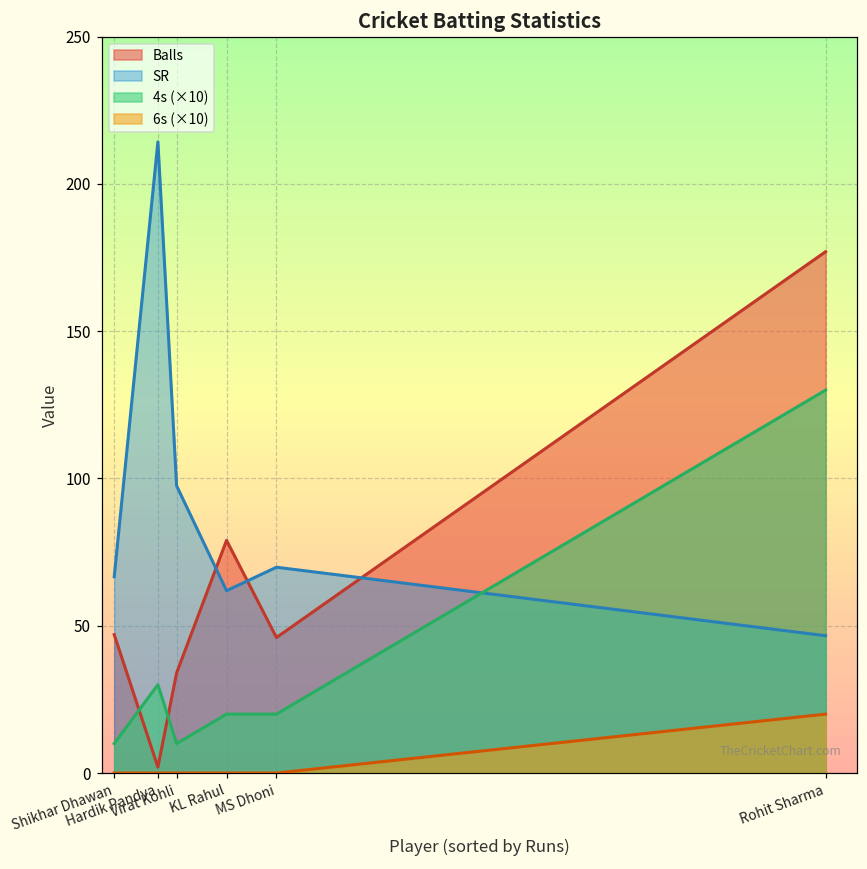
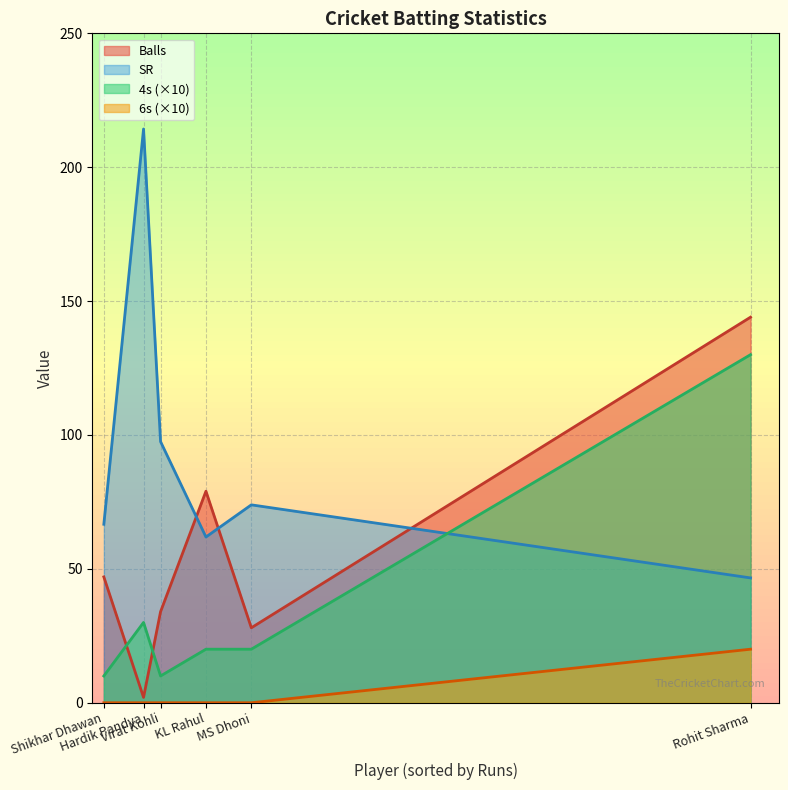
Balls, MS Dhoni: 46 -> 28
SR, MS Dhoni: 70 -> 74
Balls, Rohit Sharma: 177 -> 144
